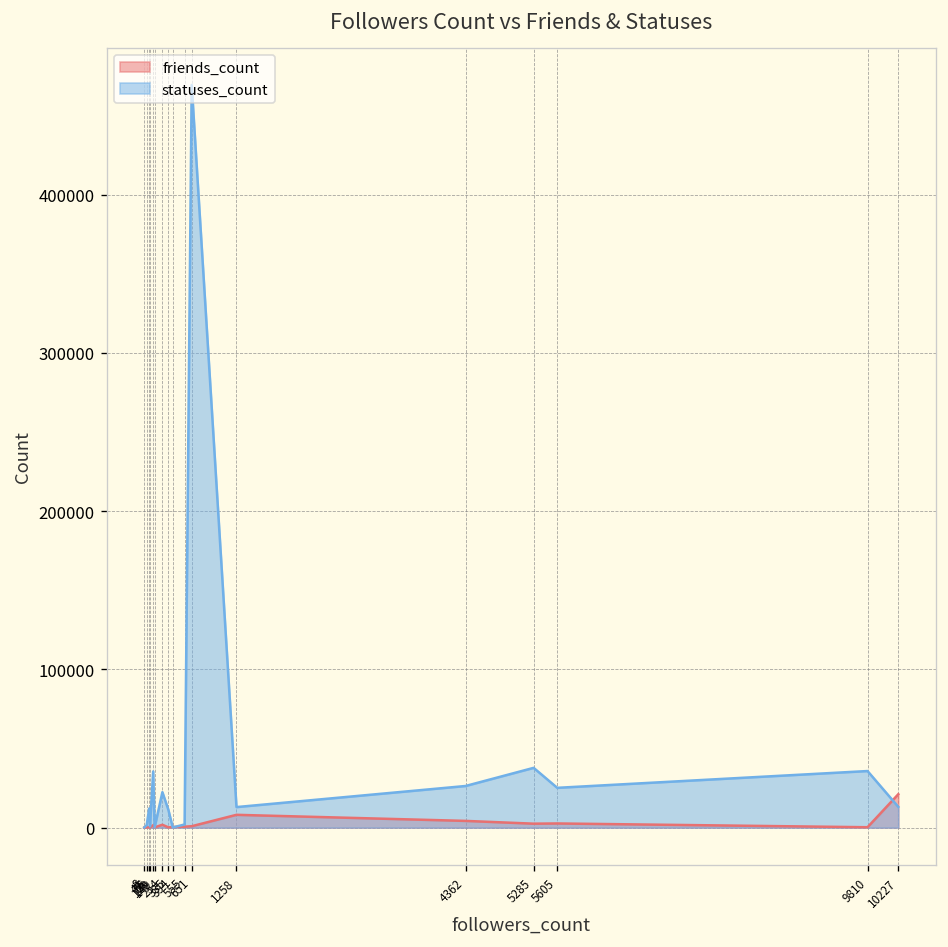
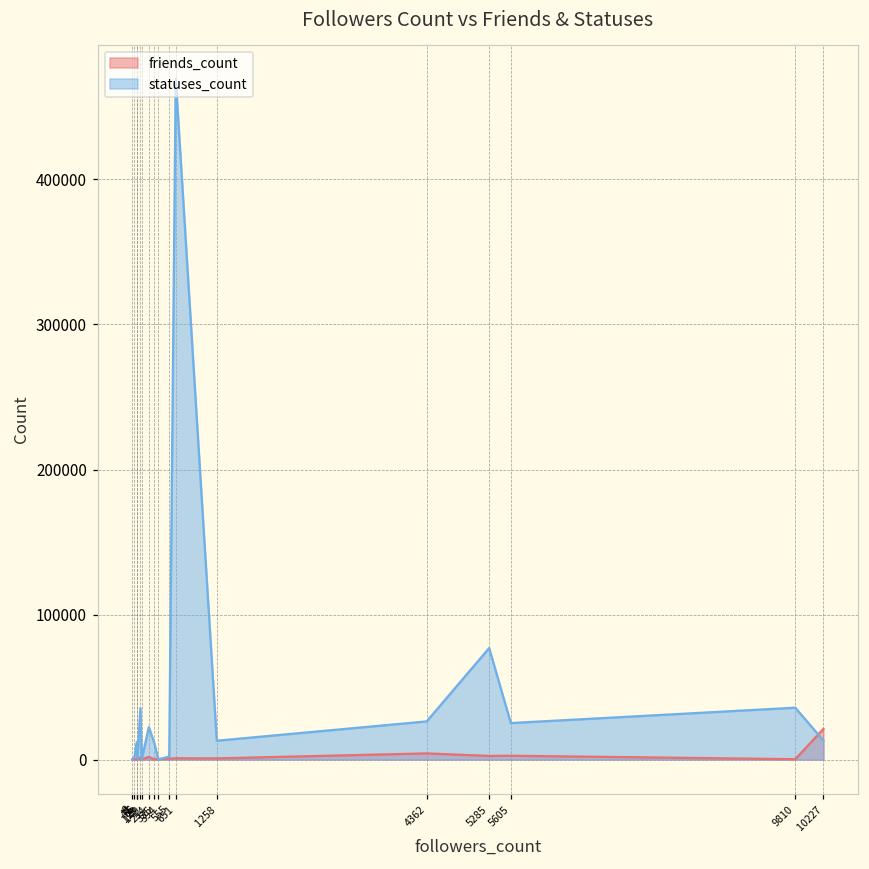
friends_count, 1258: 8000 -> 1000
statuses_count, 5285: 38000 -> 77000
